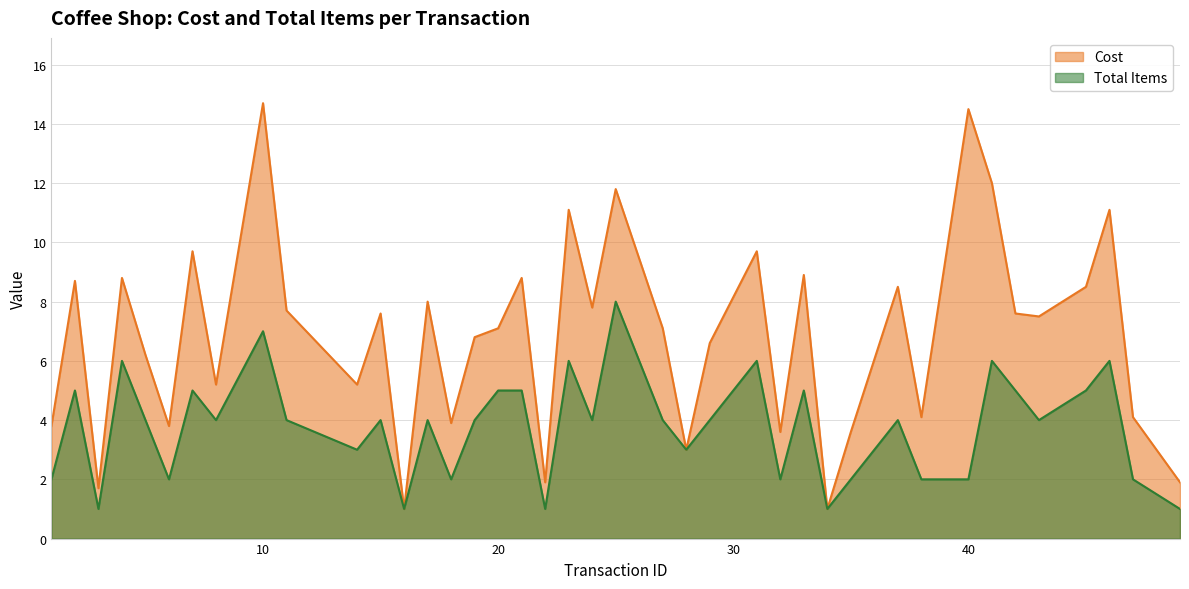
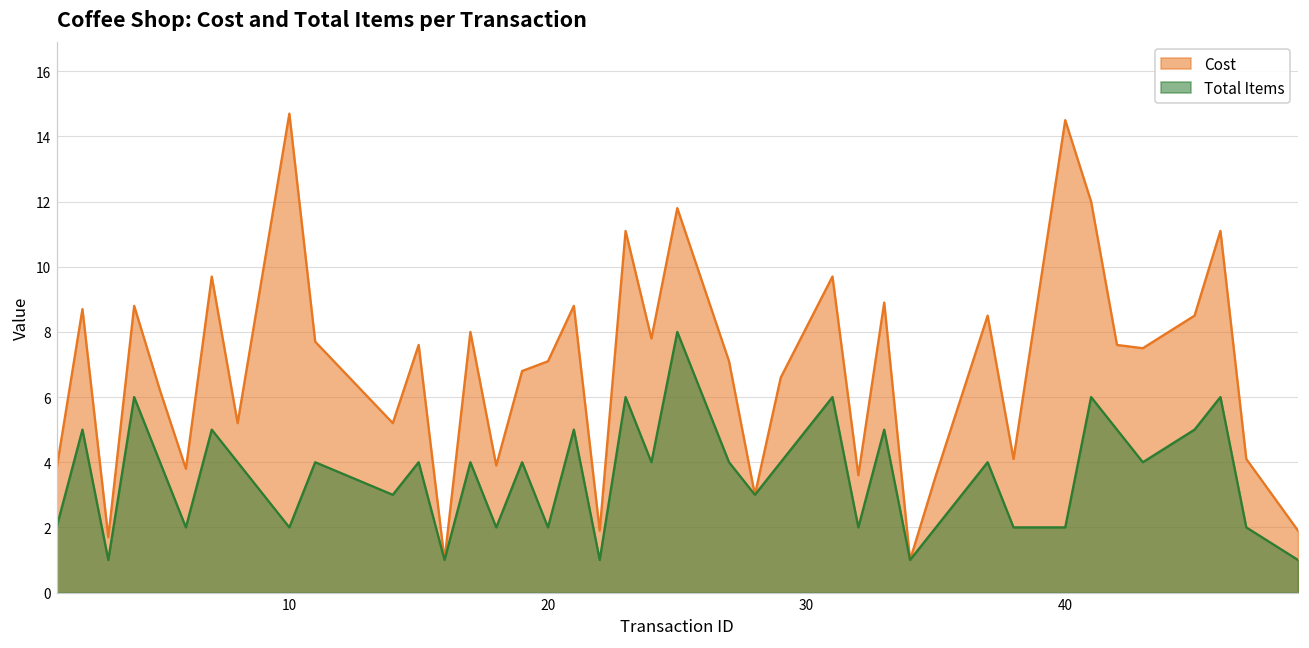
Total Items, 10: 7 -> 2
Total Items, 20: 5 -> 2
